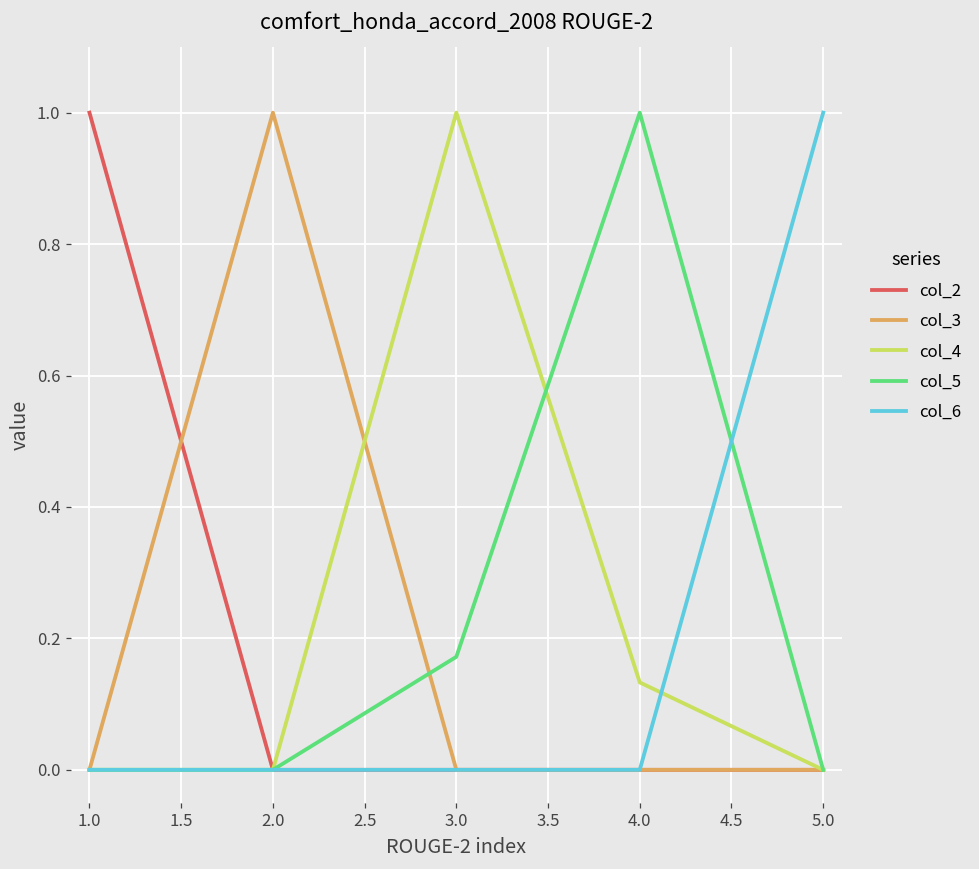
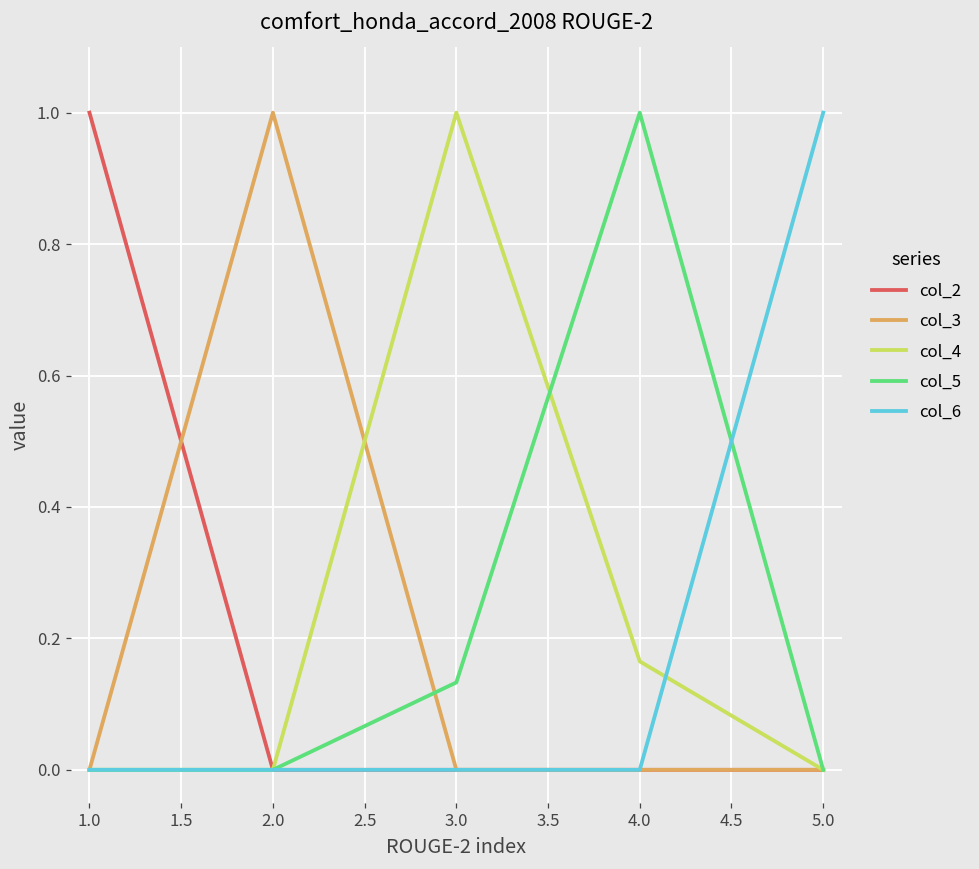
col_5, 3.0: 0.17 -> 0.13
col_4, 4.0: 0.13 -> 0.17
